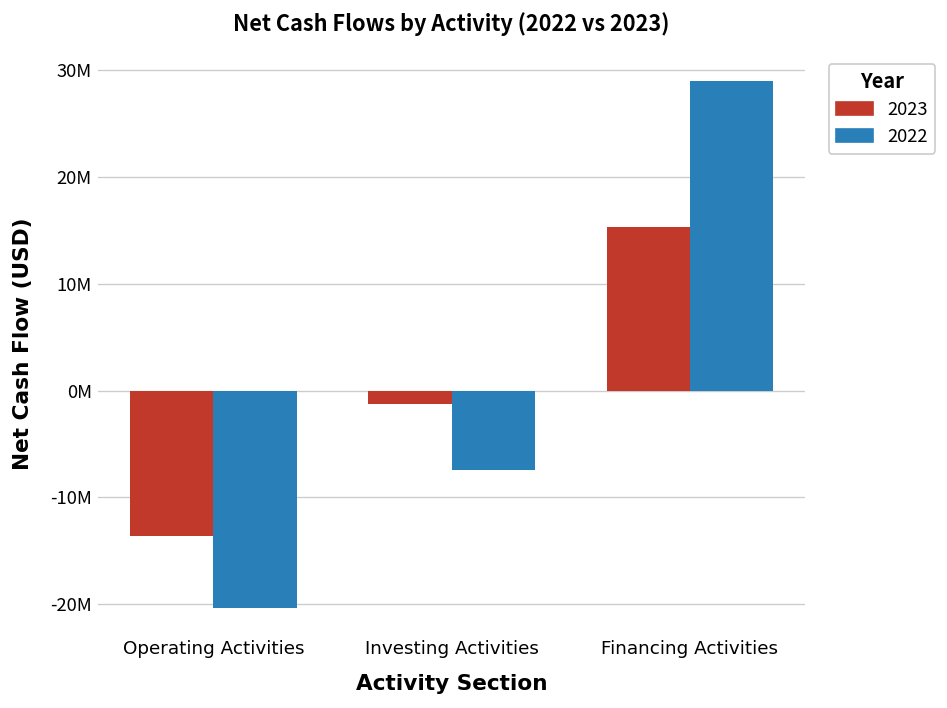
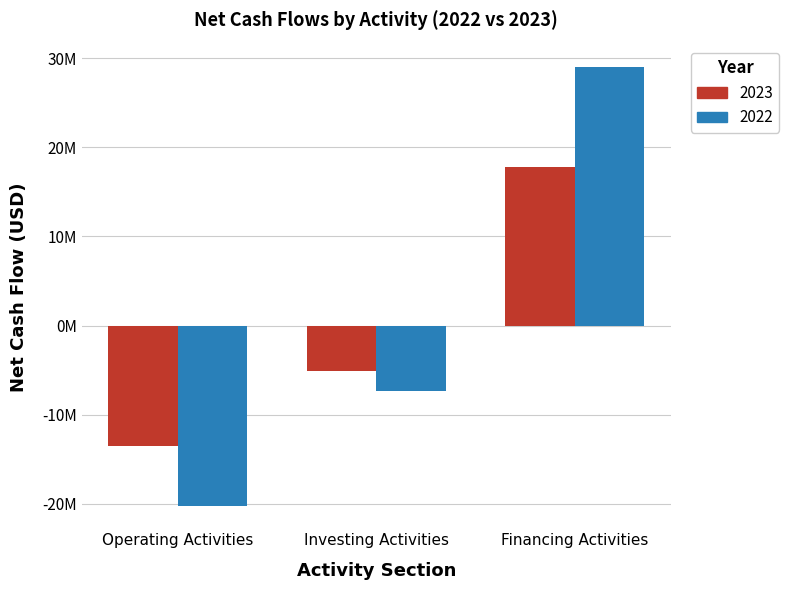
2023, Investing Activities: -1000000 -> -5000000
2023, Financing Activities: 15000000 -> 18000000
